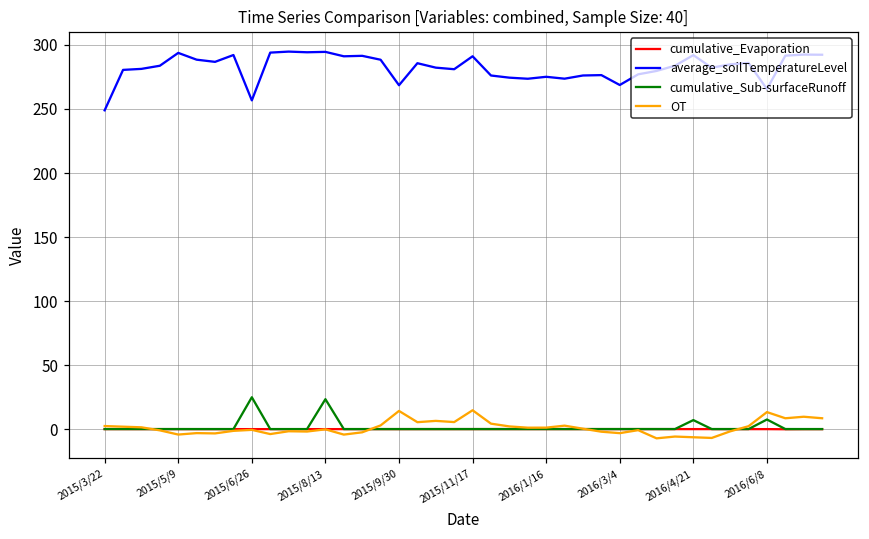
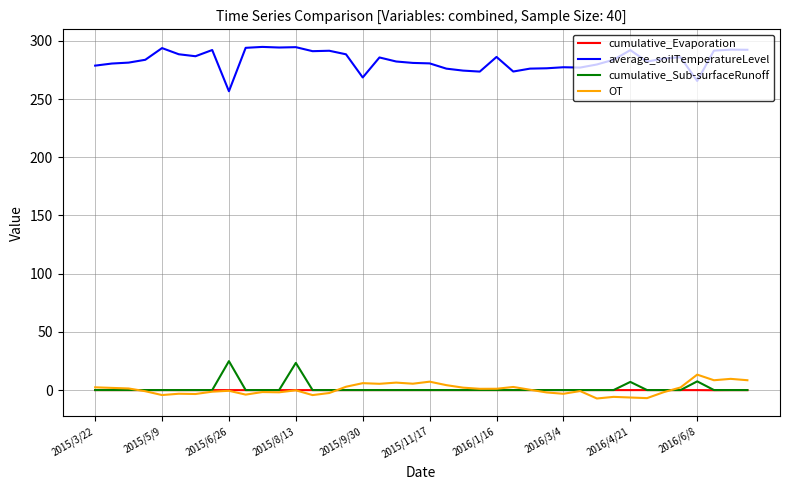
average_soilTemperatureLevel, 2015/3/22: 249 -> 279
OT, 2015/9/30: 14 -> 6
average_soilTemperatureLevel, 2015/11/17: 291 -> 281
OT, 2015/11/17: 15 -> 7
average_soilTemperatureLevel, 2016/1/16: 275 -> 286
average_soilTemperatureLevel, 2016/3/4: 269 -> 277
